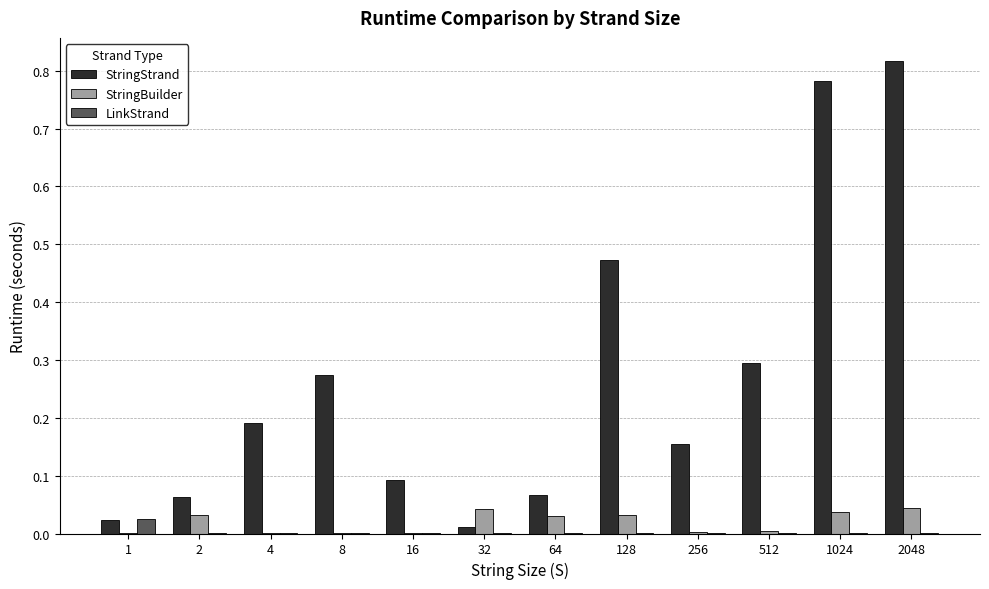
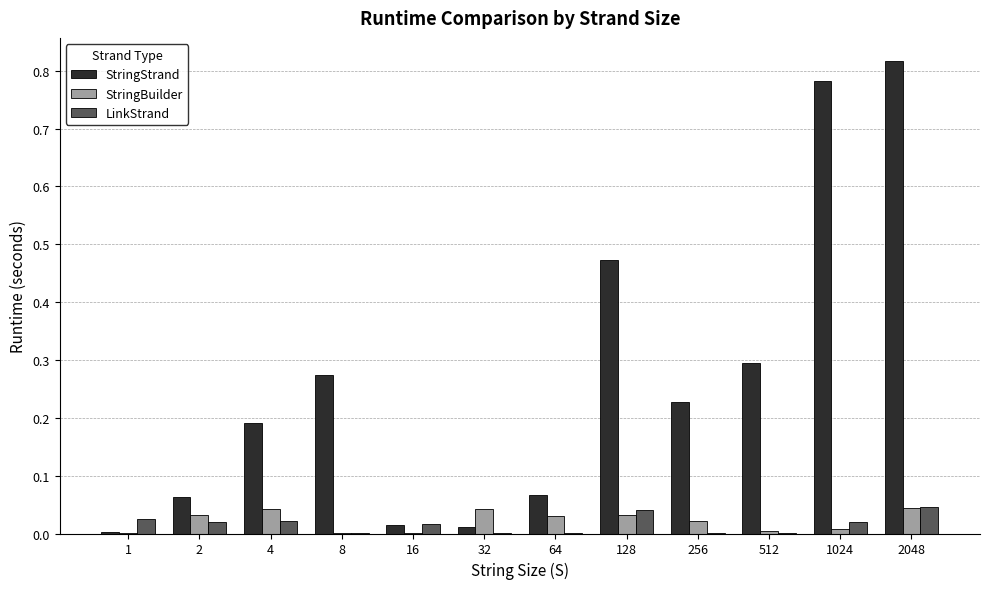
StringStrand, 1: 0.02 -> 0.00
LinkStrand, 2: 0.00 -> 0.02
StringBuilder, 4: 0.00 -> 0.04
LinkStrand, 4: 0.00 -> 0.02
StringStrand, 16: 0.09 -> 0.01
LinkStrand, 16: 0.00 -> 0.02
LinkStrand, 128: 0.00 -> 0.04
StringStrand, 256: 0.15 -> 0.23
StringBuilder, 256: 0.00 -> 0.02
StringBuilder, 1024: 0.04 -> 0.01
LinkStrand, 1024: 0.00 -> 0.02
LinkStrand, 2048: 0.00 -> 0.05
